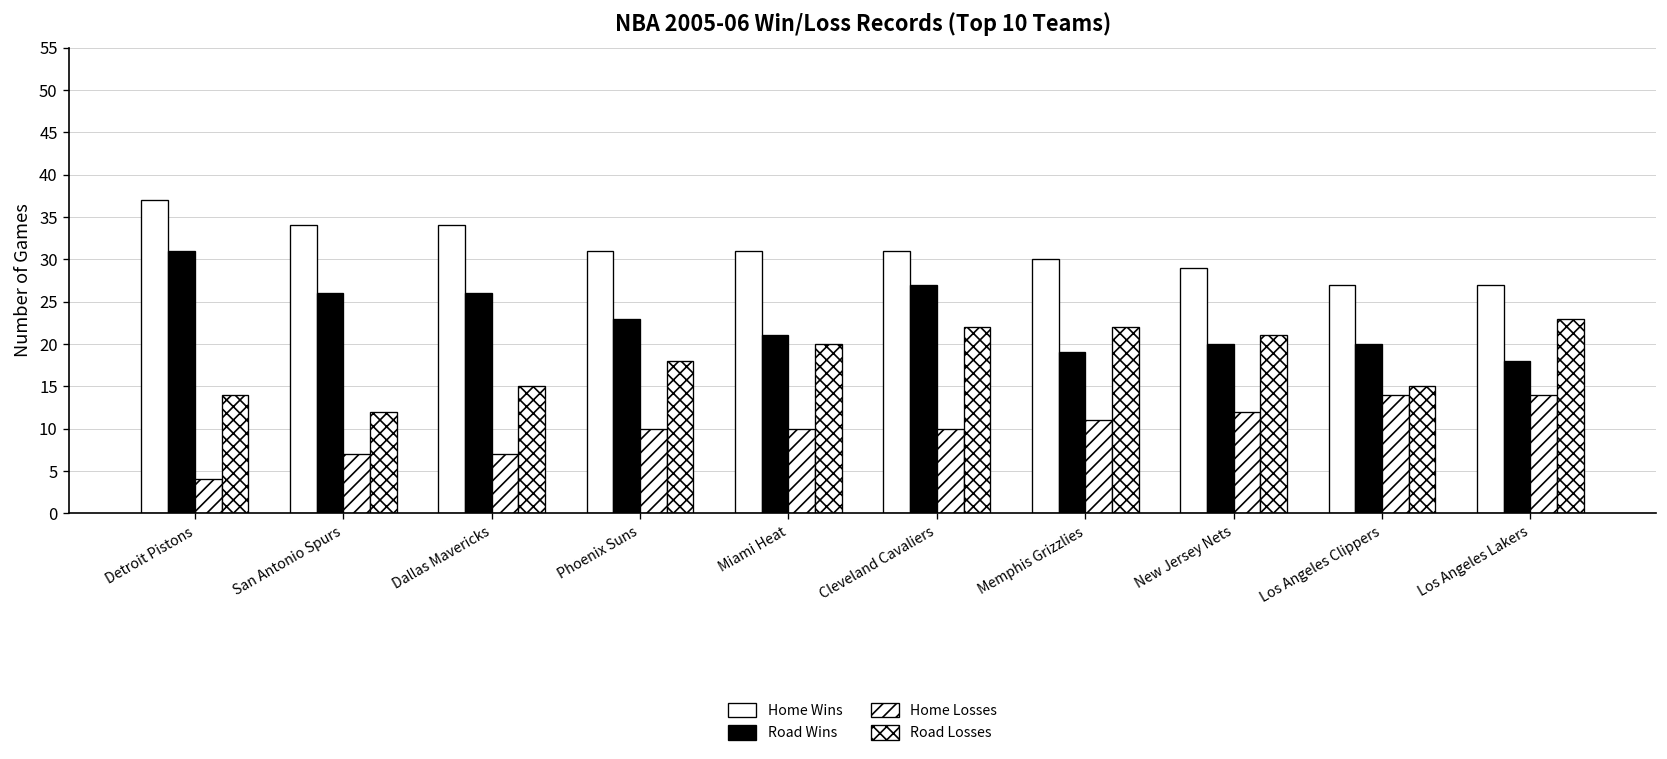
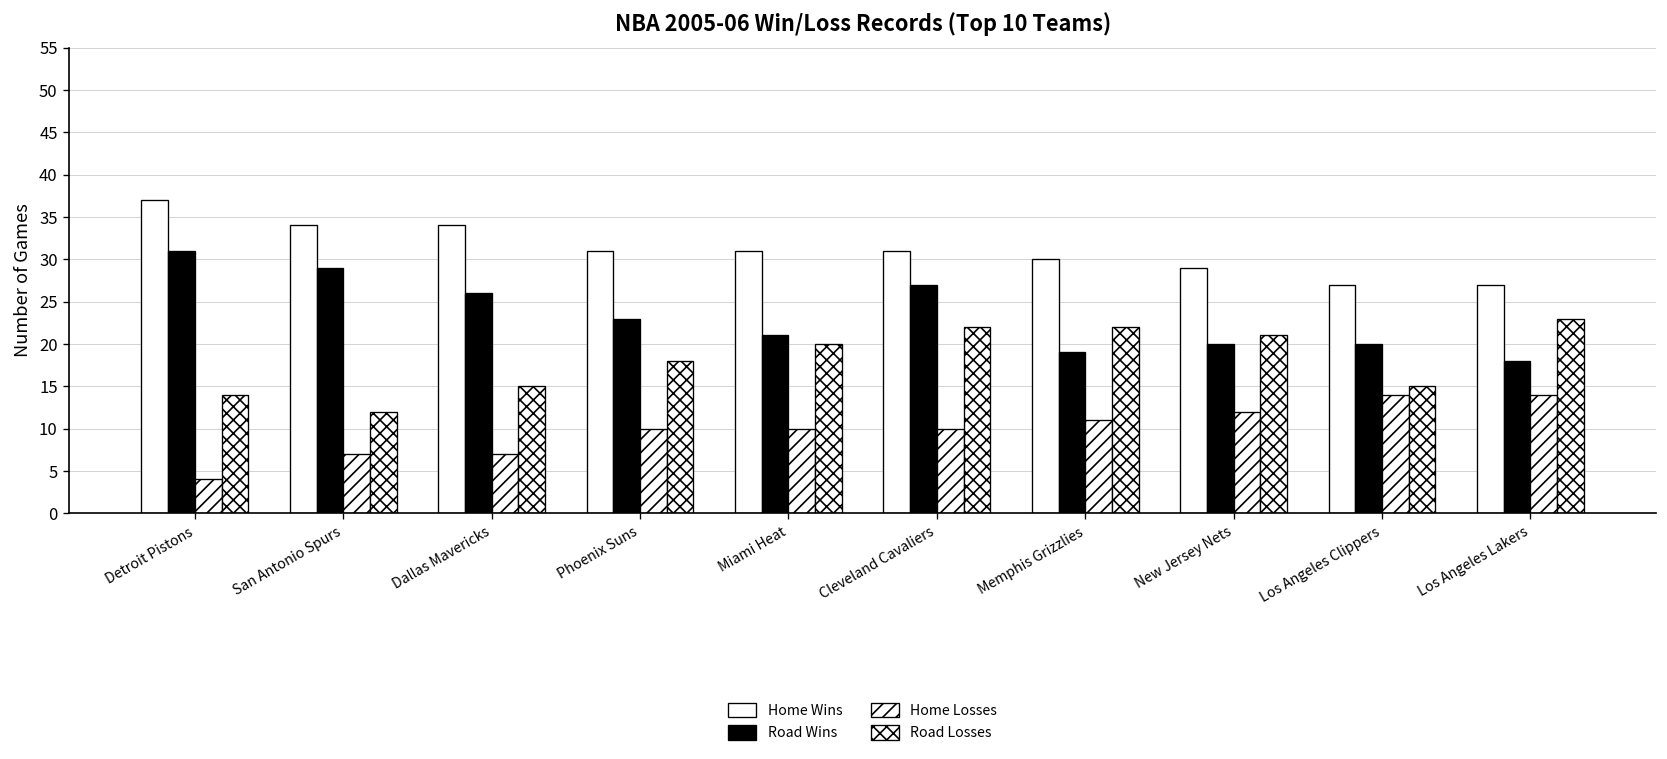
Road Wins, San Antonio Spurs: 26 -> 29
